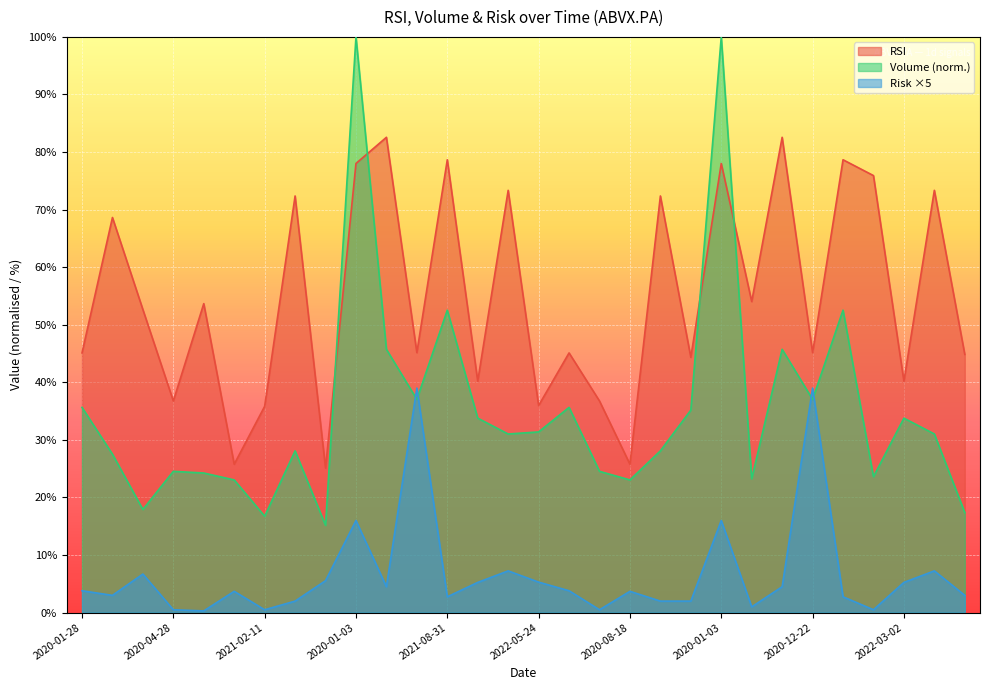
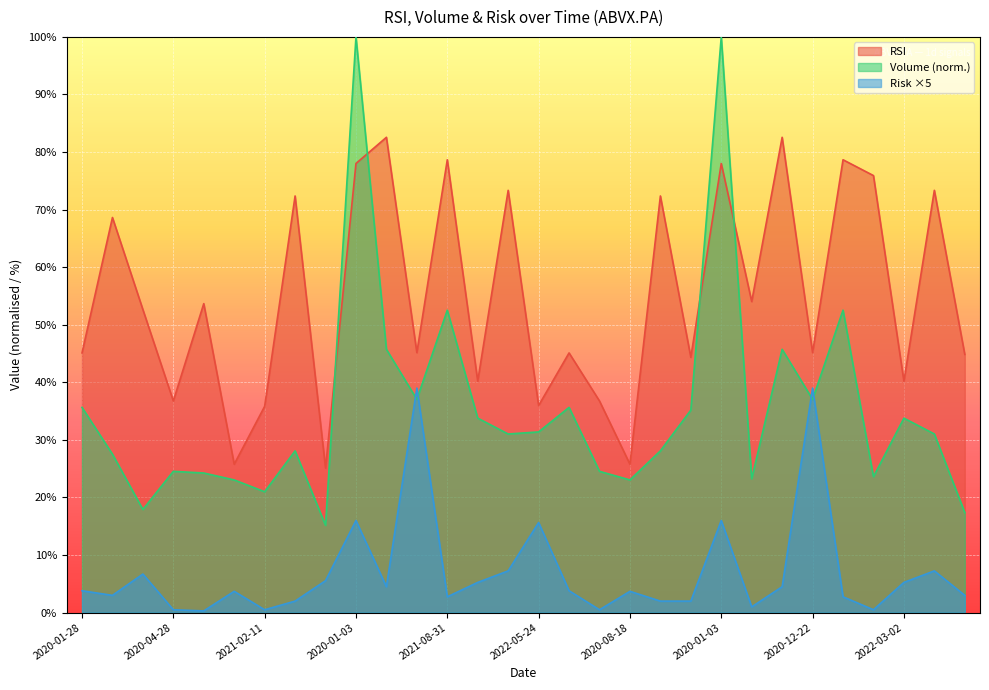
Volume (norm.), 2021-02-11: 17% -> 21%
Risk ×5, 2022-05-24: 5% -> 16%
